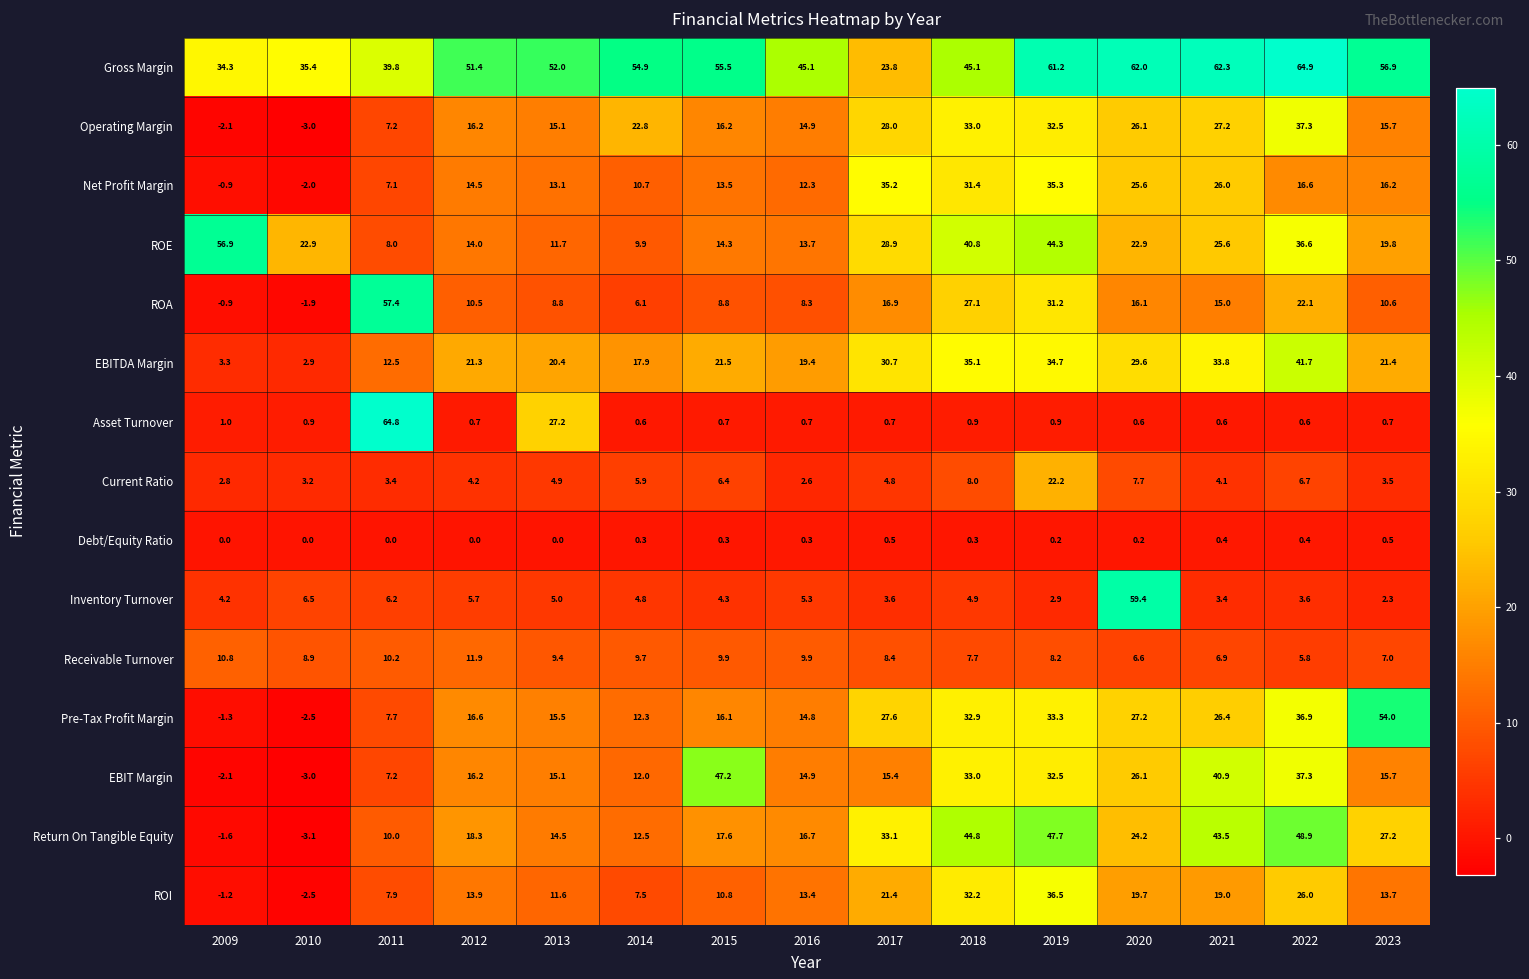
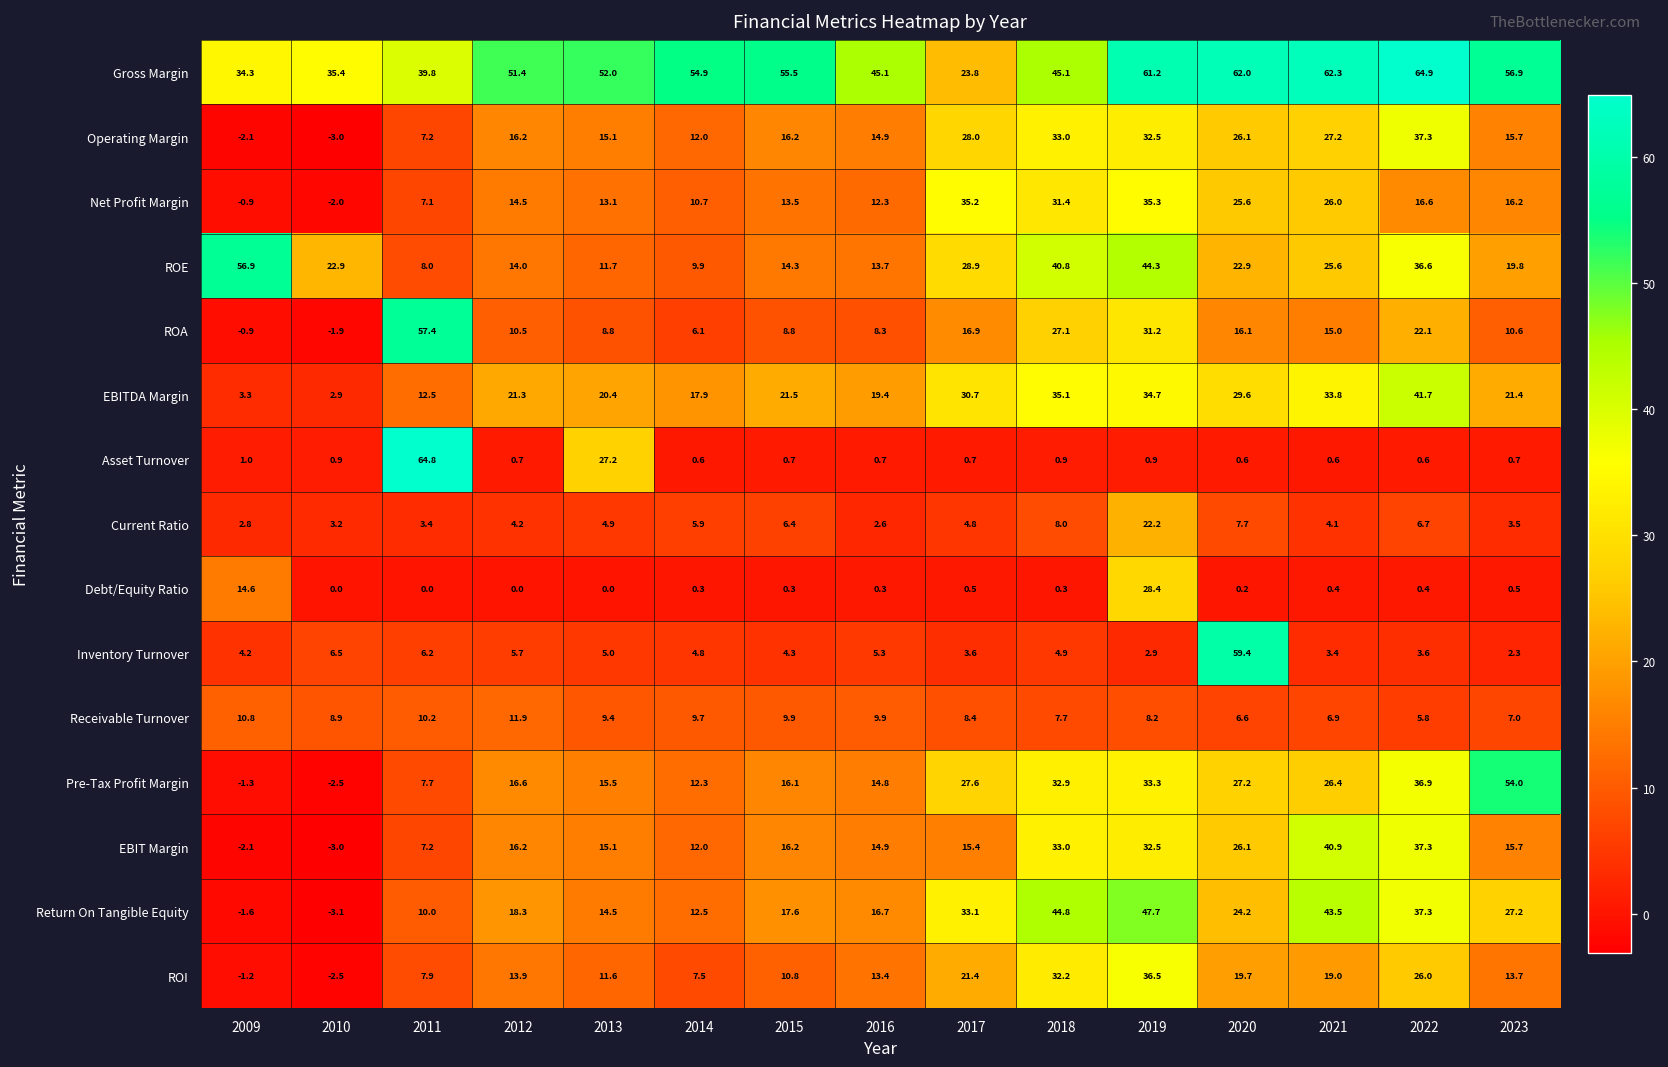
Operating Margin, 2014: 22.8 -> 12.0
Debt/Equity Ratio, 2009: 0.0 -> 14.6
Debt/Equity Ratio, 2019: 0.2 -> 28.4
EBIT Margin, 2015: 47.2 -> 16.2
Return On Tangible Equity, 2022: 48.9 -> 37.3
